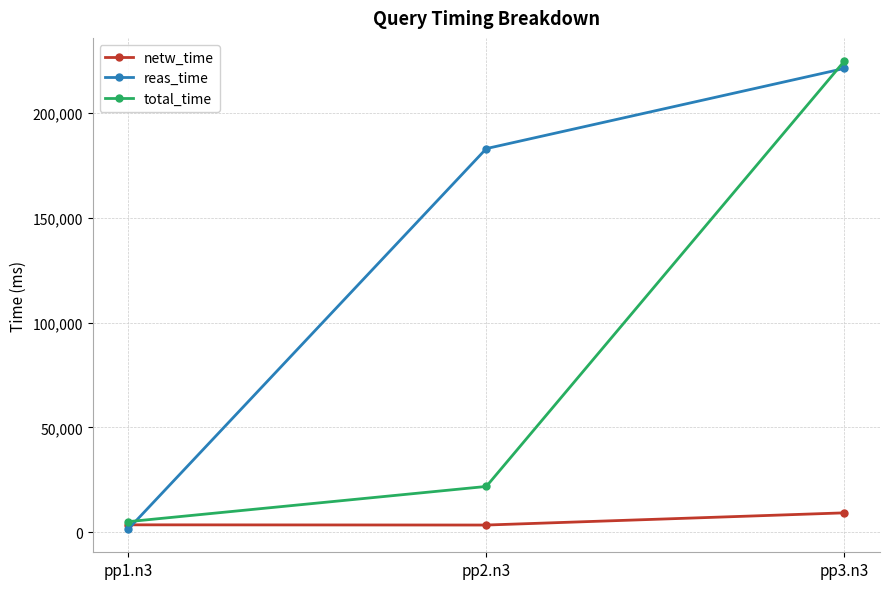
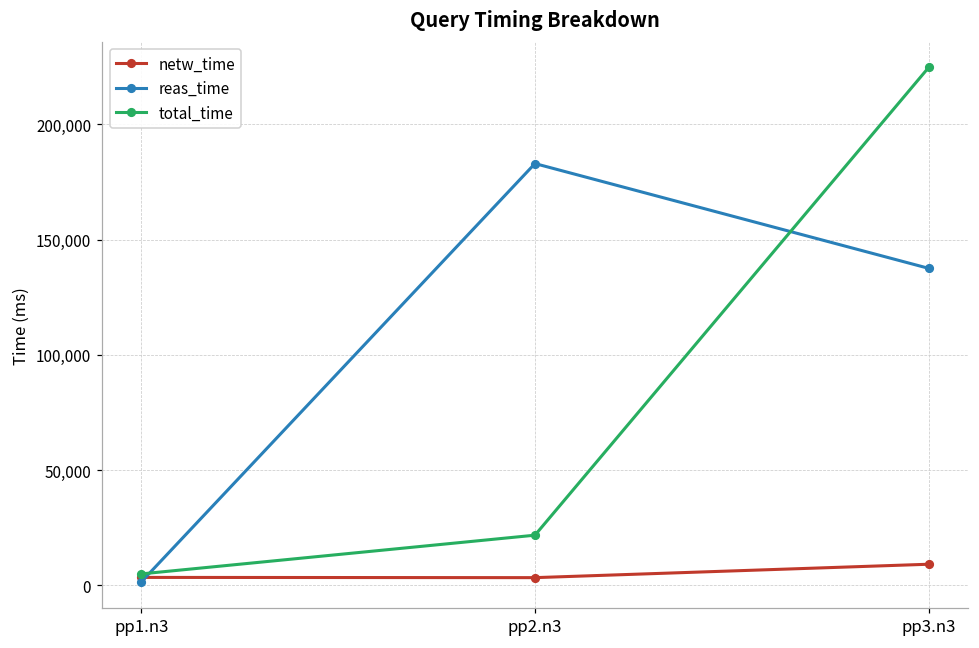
reas_time, pp3.n3: 221,000 -> 138,000
